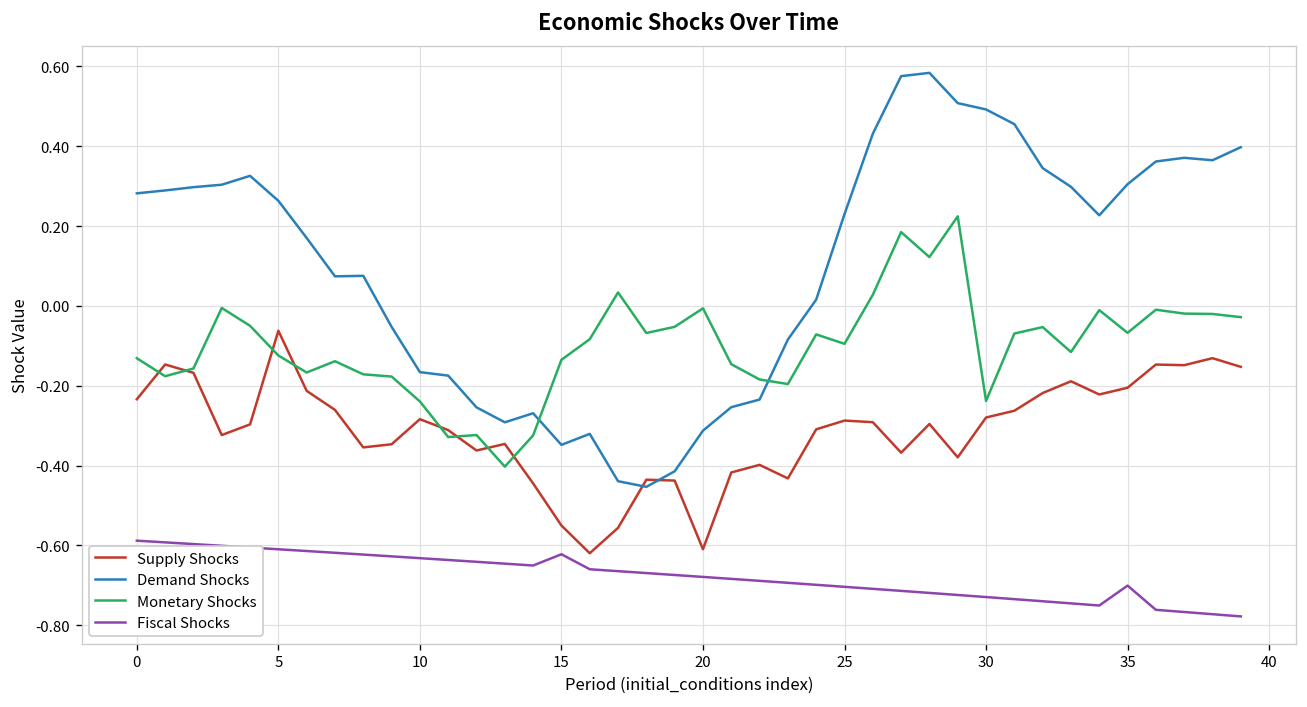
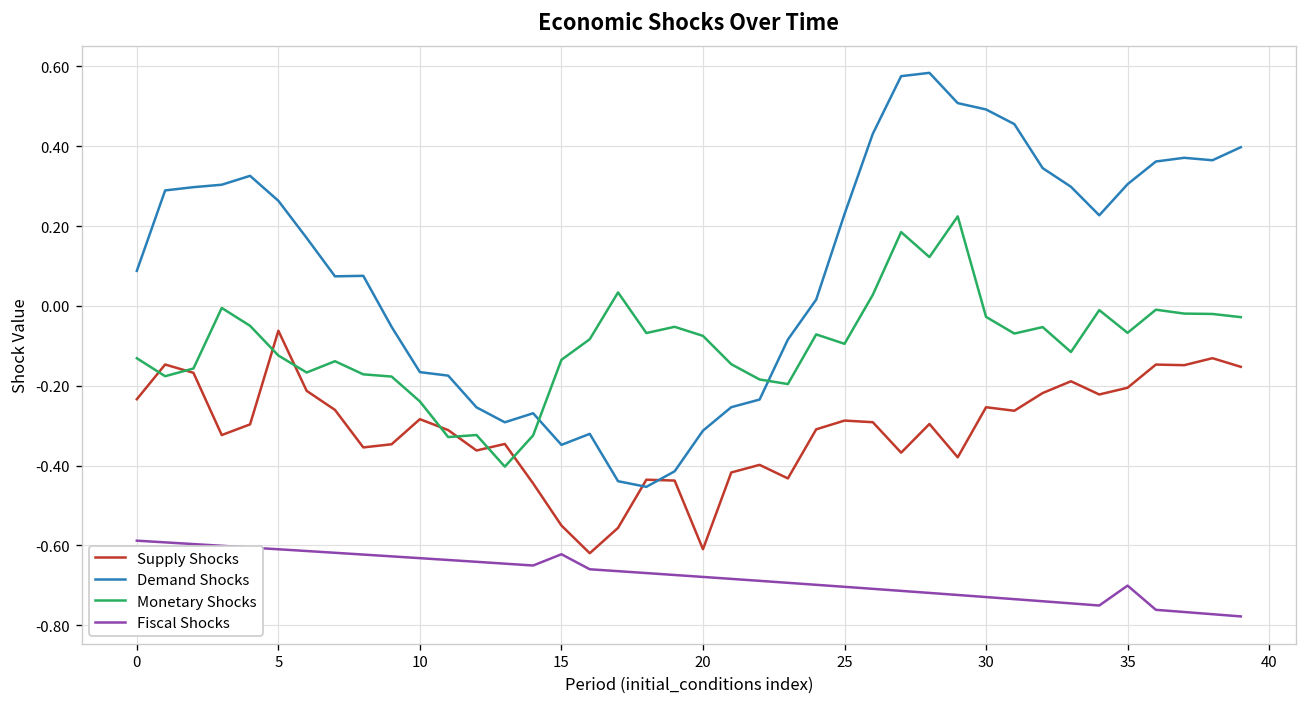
Demand Shocks, 0: 0.28 -> 0.09
Monetary Shocks, 20: -0.01 -> -0.08
Supply Shocks, 30: -0.28 -> -0.25
Monetary Shocks, 30: -0.24 -> -0.03
